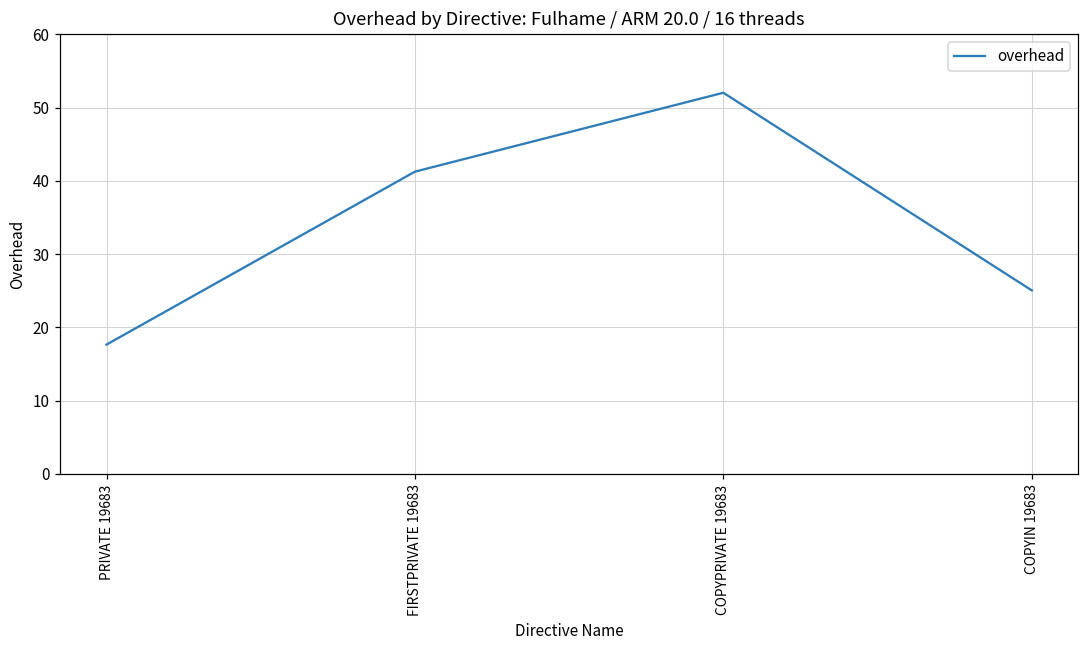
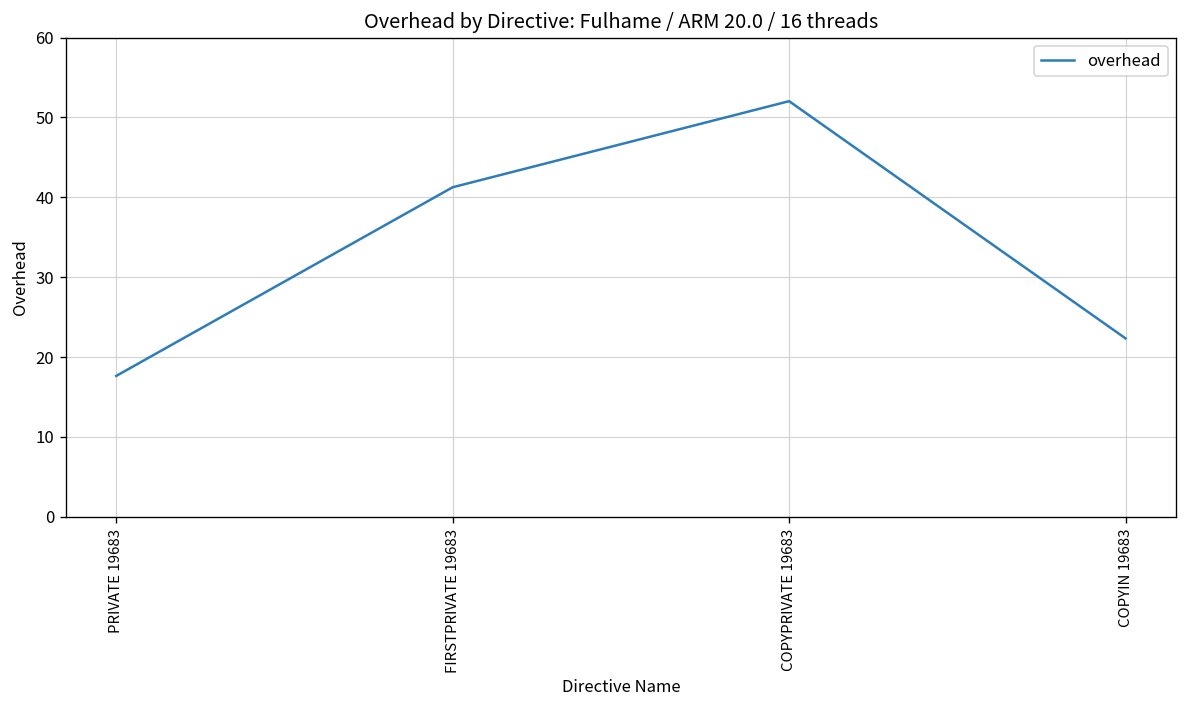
COPYIN 19683: 25 -> 22
